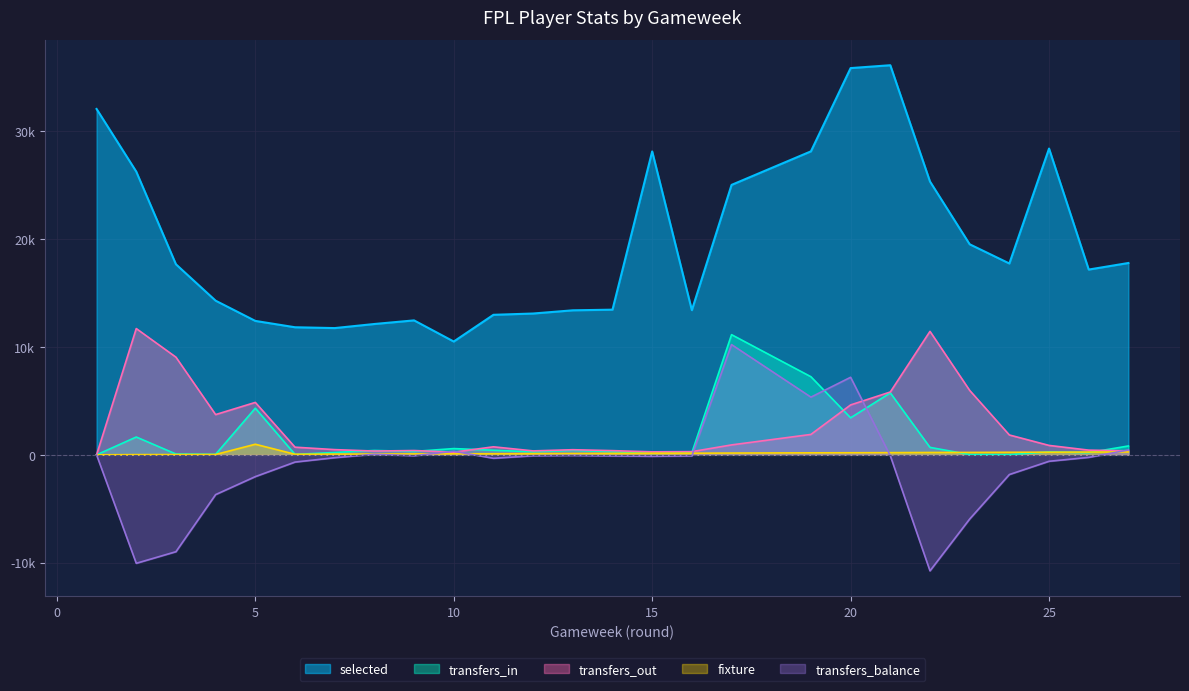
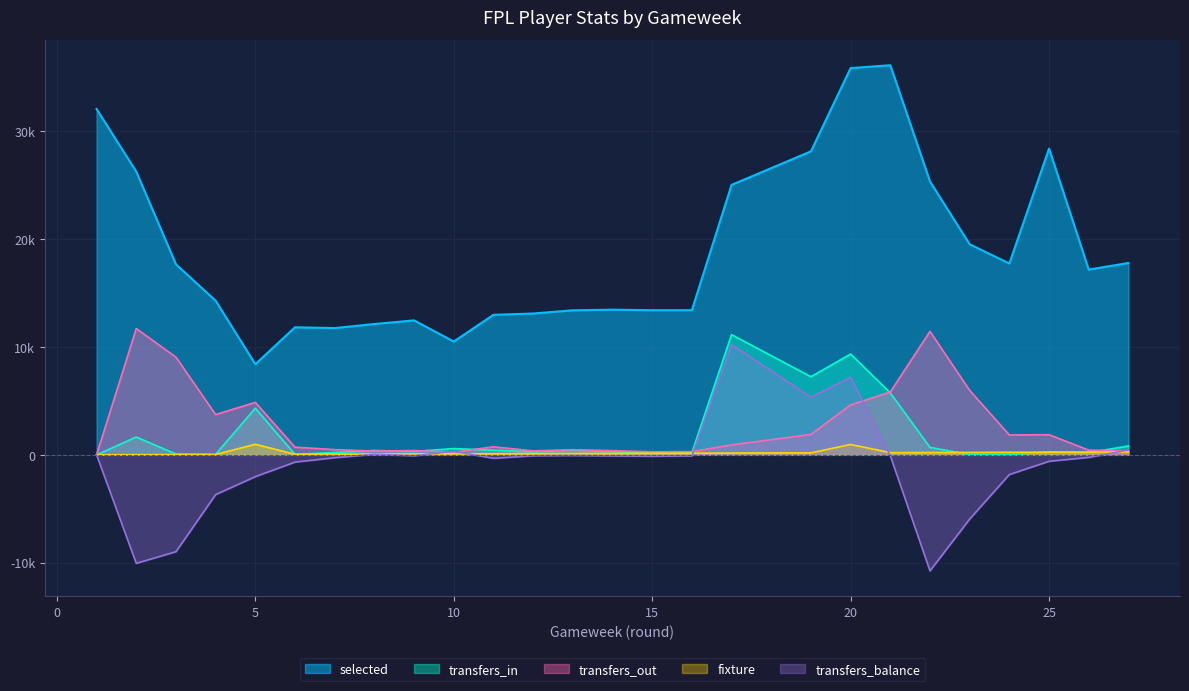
selected, 5: 12400 -> 8400
selected, 15: 28100 -> 13400
transfers_in, 20: 3400 -> 9400
fixture, 20: 200 -> 1000
transfers_out, 25: 900 -> 1900
